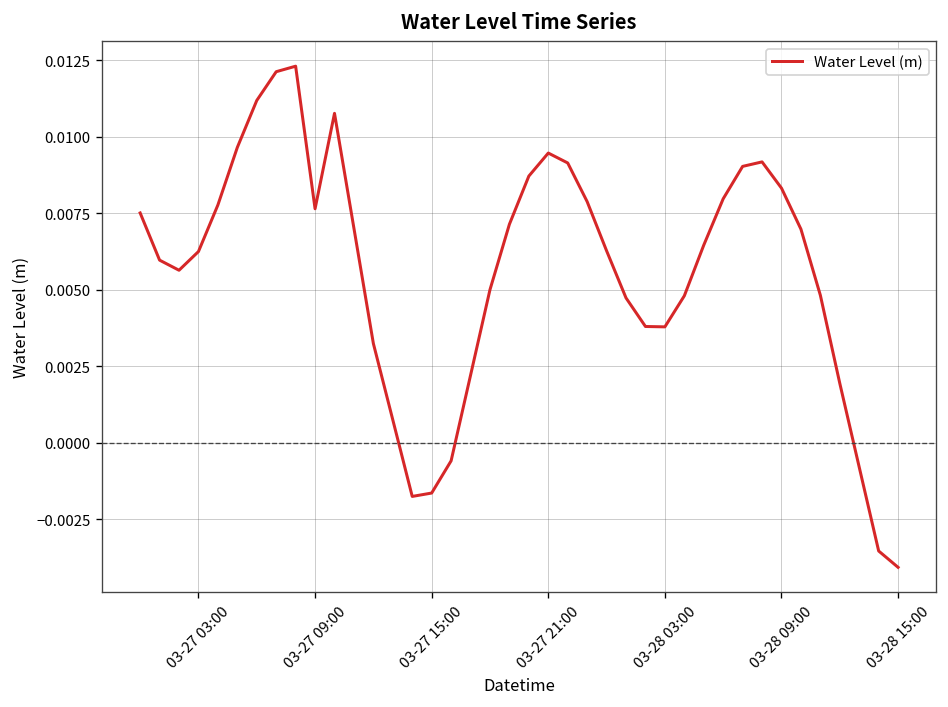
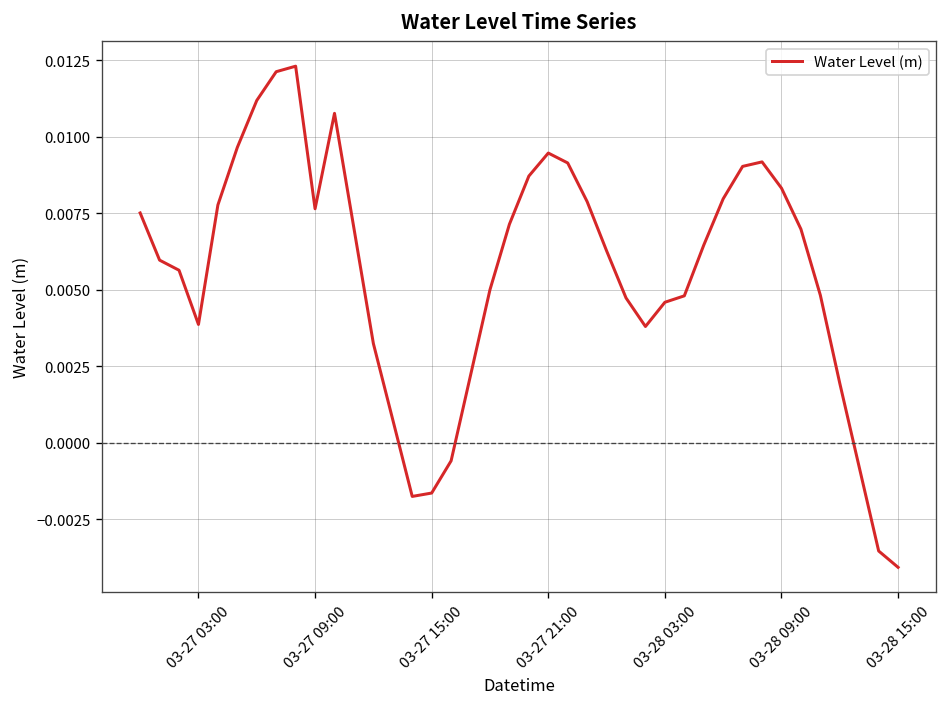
03-27 03:00: 0.0063 -> 0.0039
03-28 03:00: 0.0038 -> 0.0046
